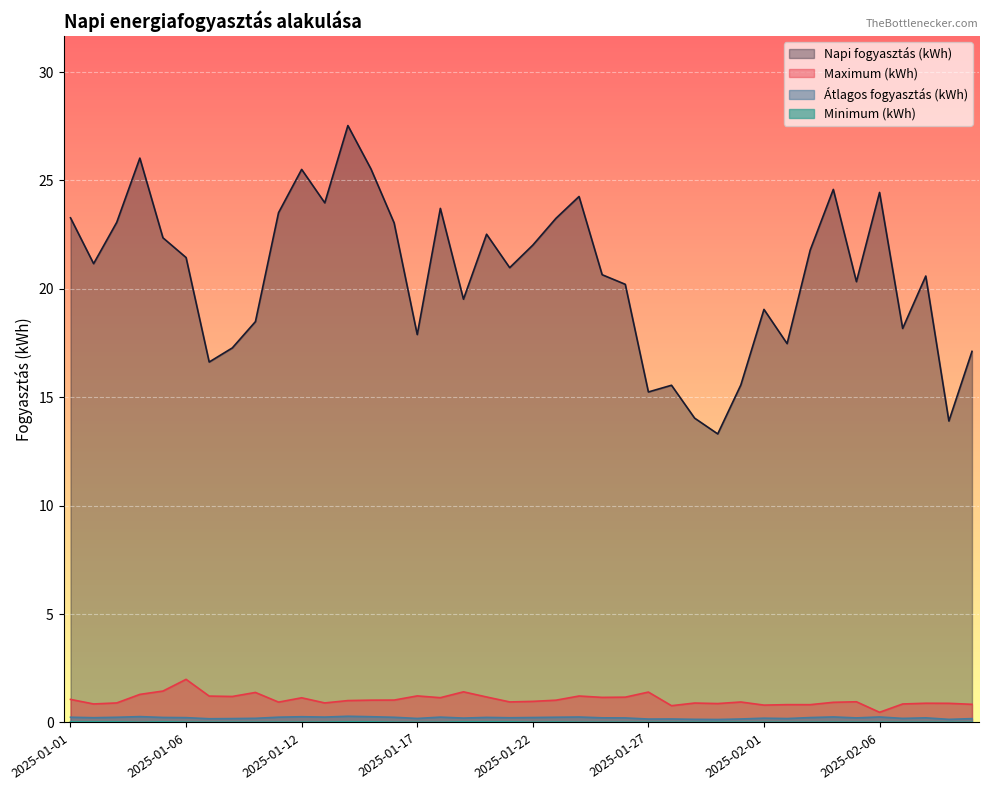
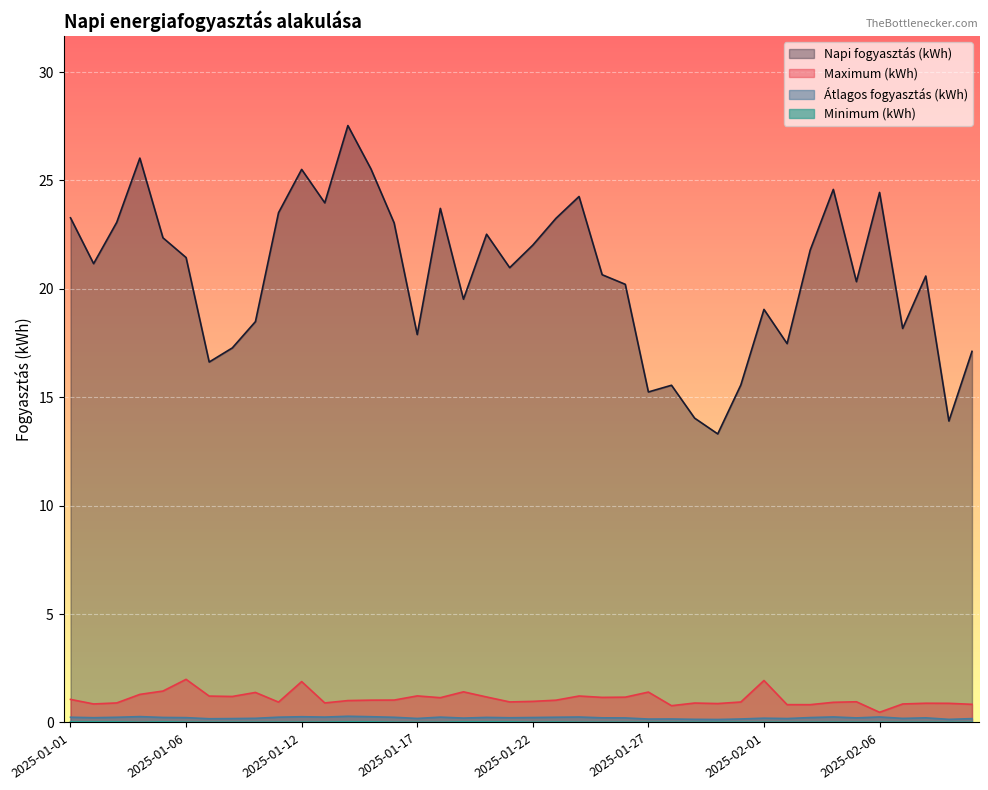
Maximum (kWh), 2025-01-12: 1.1 -> 1.9
Maximum (kWh), 2025-02-01: 0.8 -> 1.9
